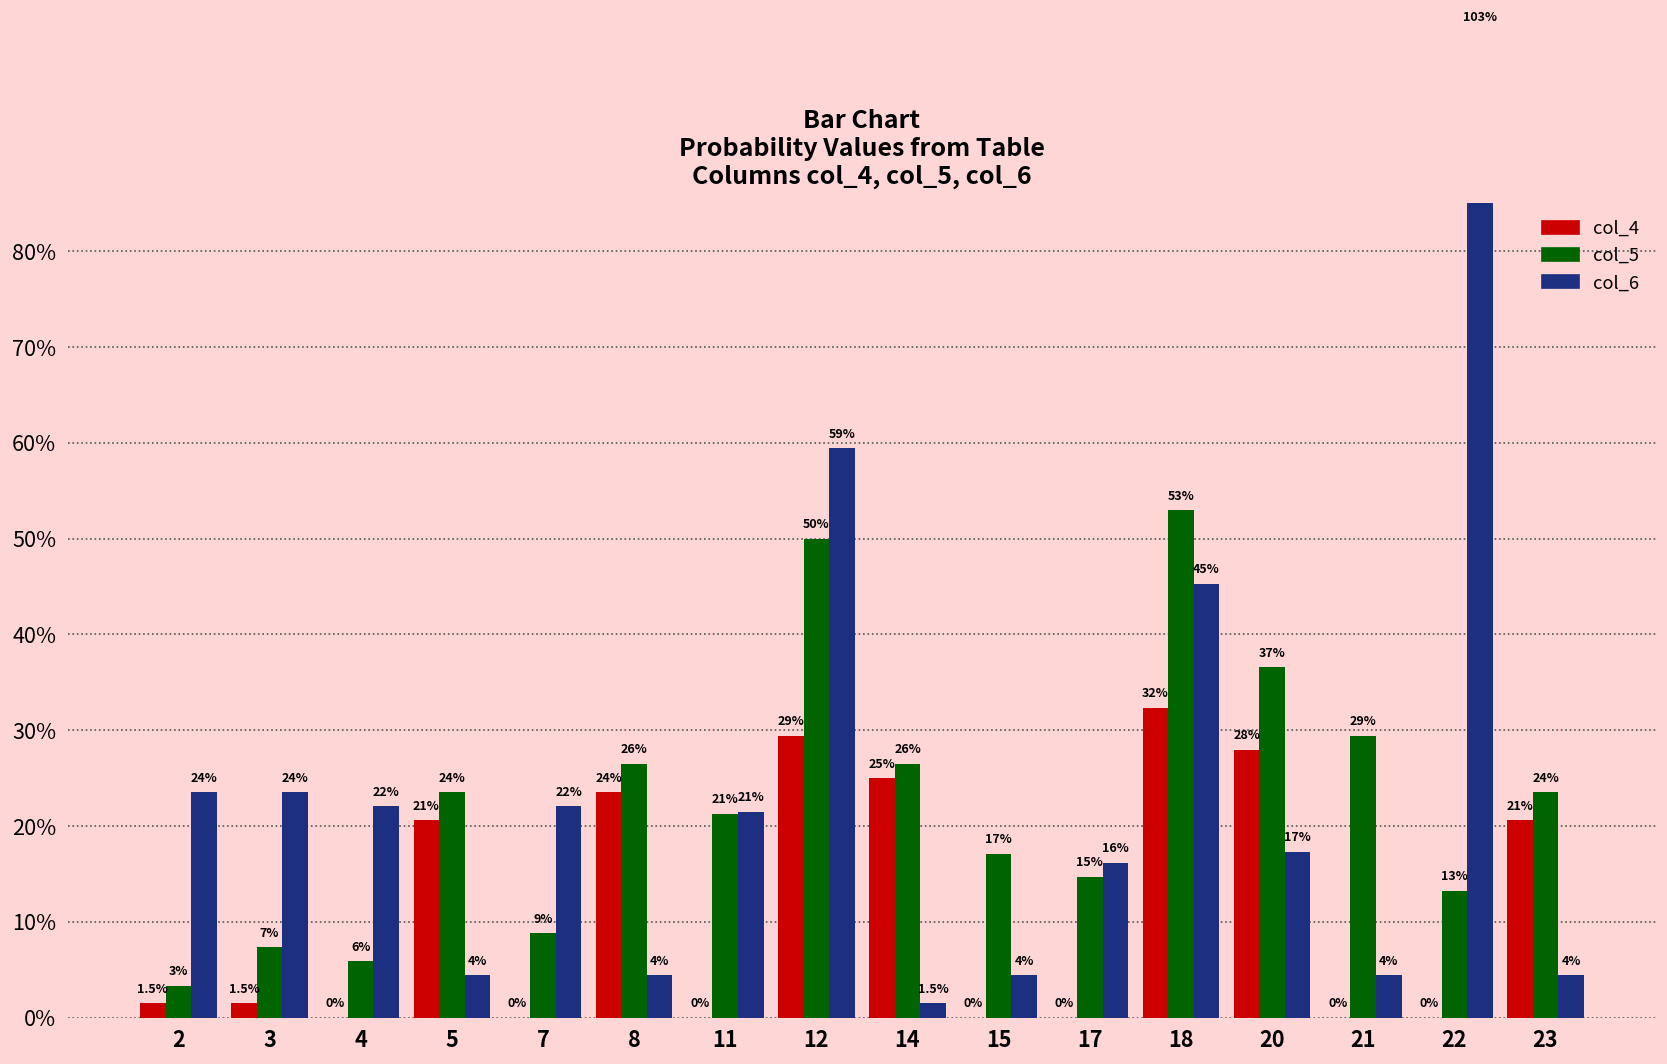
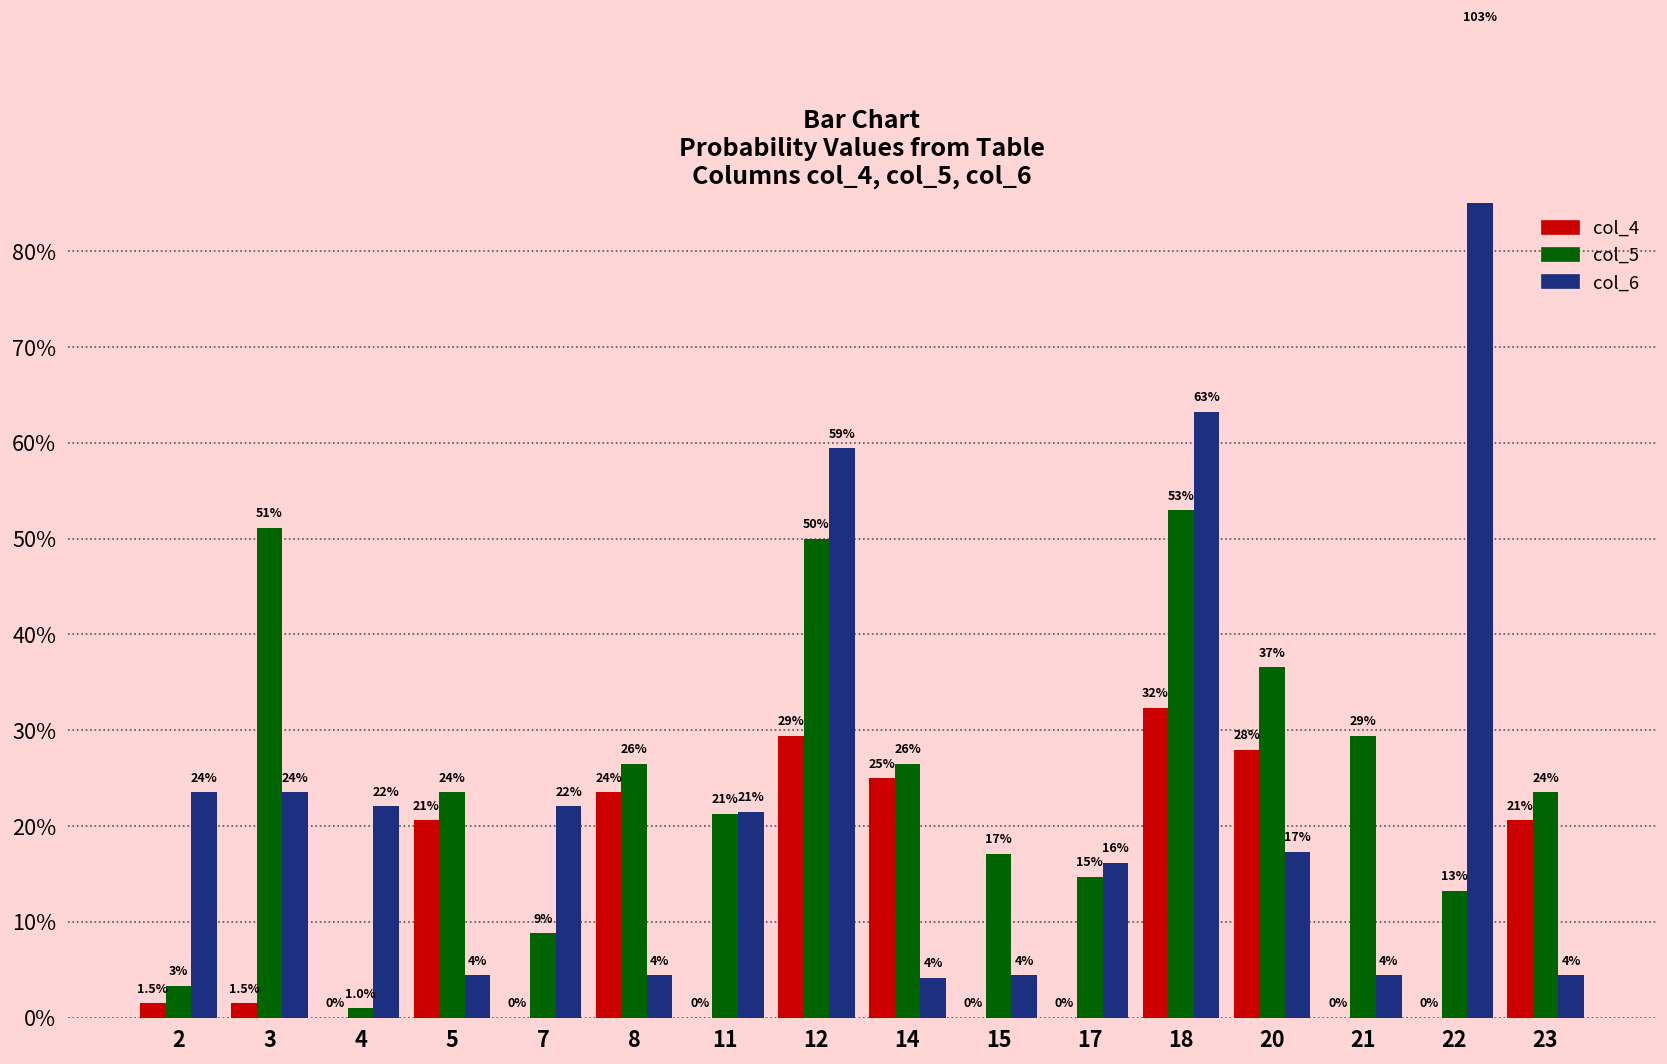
col_5, 3: 7% -> 51%
col_5, 4: 6% -> 1.0%
col_6, 14: 1.5% -> 4%
col_6, 18: 45% -> 63%
